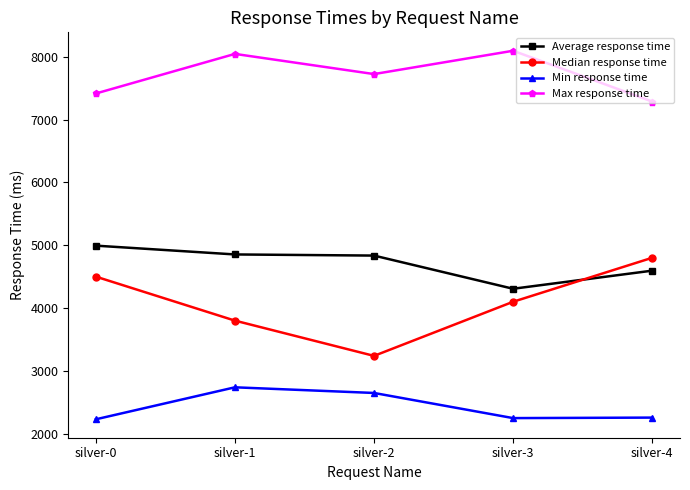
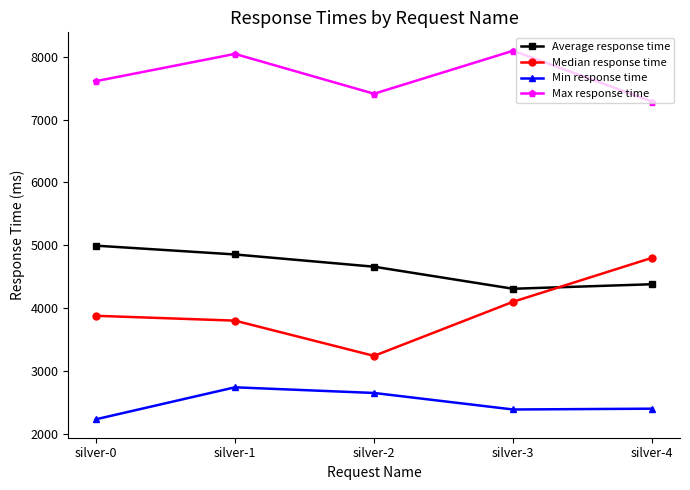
Median response time, silver-0: 4500 -> 3900
Max response time, silver-0: 7400 -> 7600
Average response time, silver-2: 4800 -> 4700
Max response time, silver-2: 7700 -> 7400
Min response time, silver-3: 2200 -> 2400
Average response time, silver-4: 4600 -> 4400
Min response time, silver-4: 2300 -> 2400
